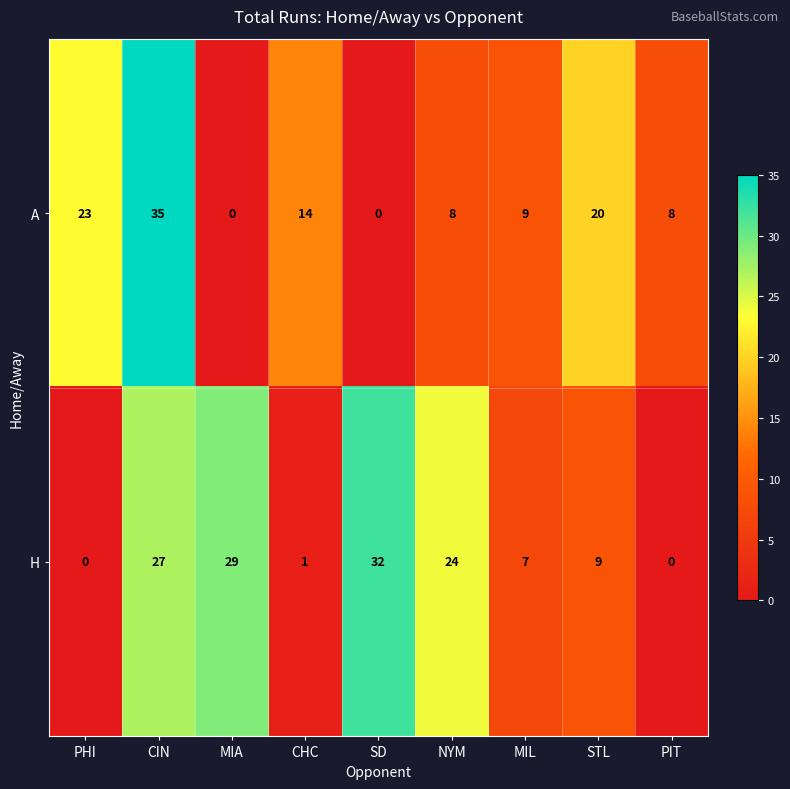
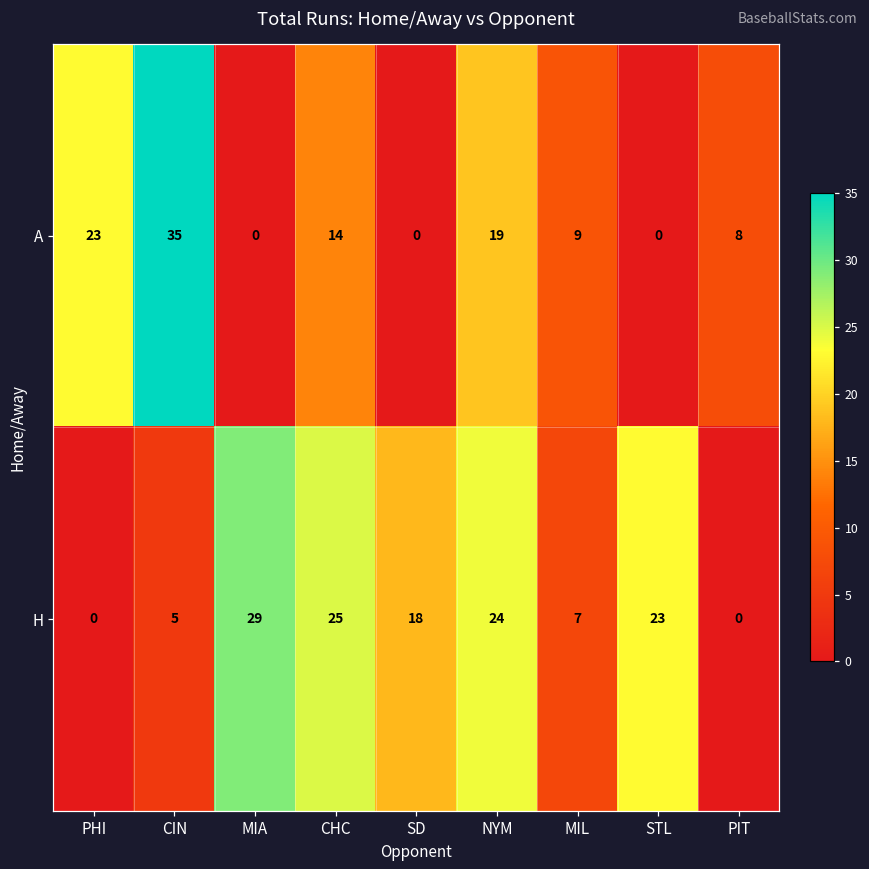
A, NYM: 8 -> 19
A, STL: 20 -> 0
H, CIN: 27 -> 5
H, CHC: 1 -> 25
H, SD: 32 -> 18
H, STL: 9 -> 23
